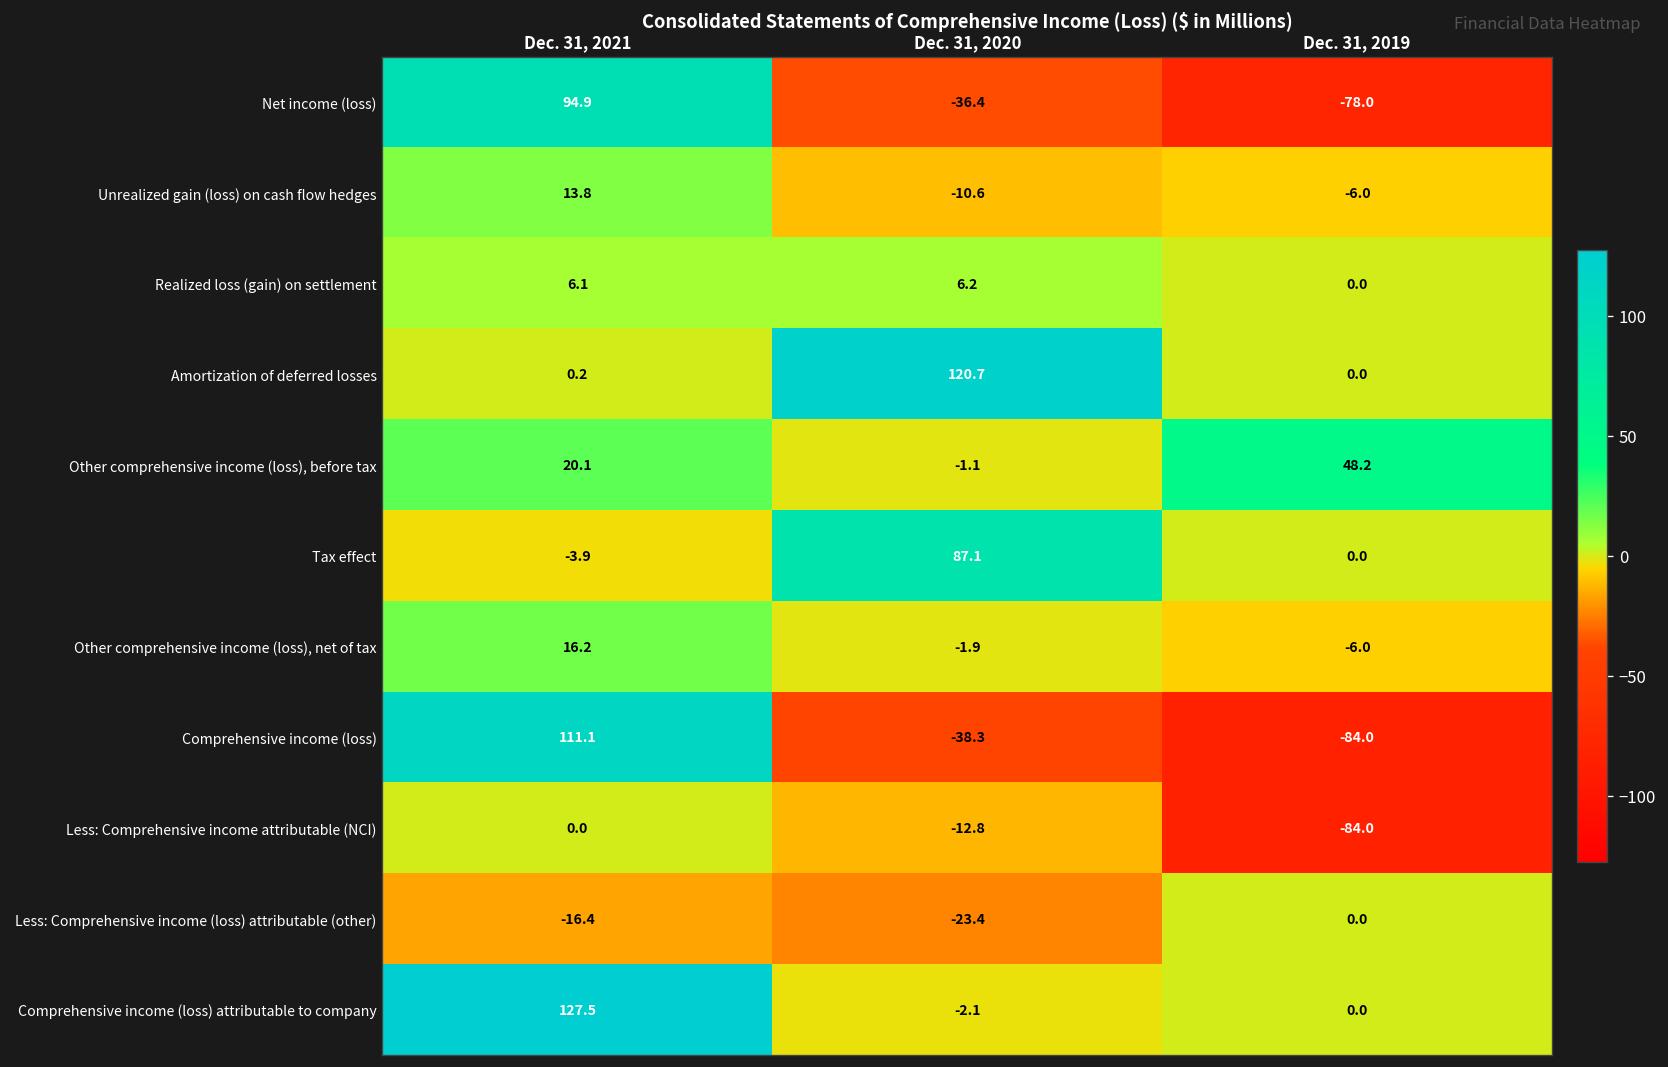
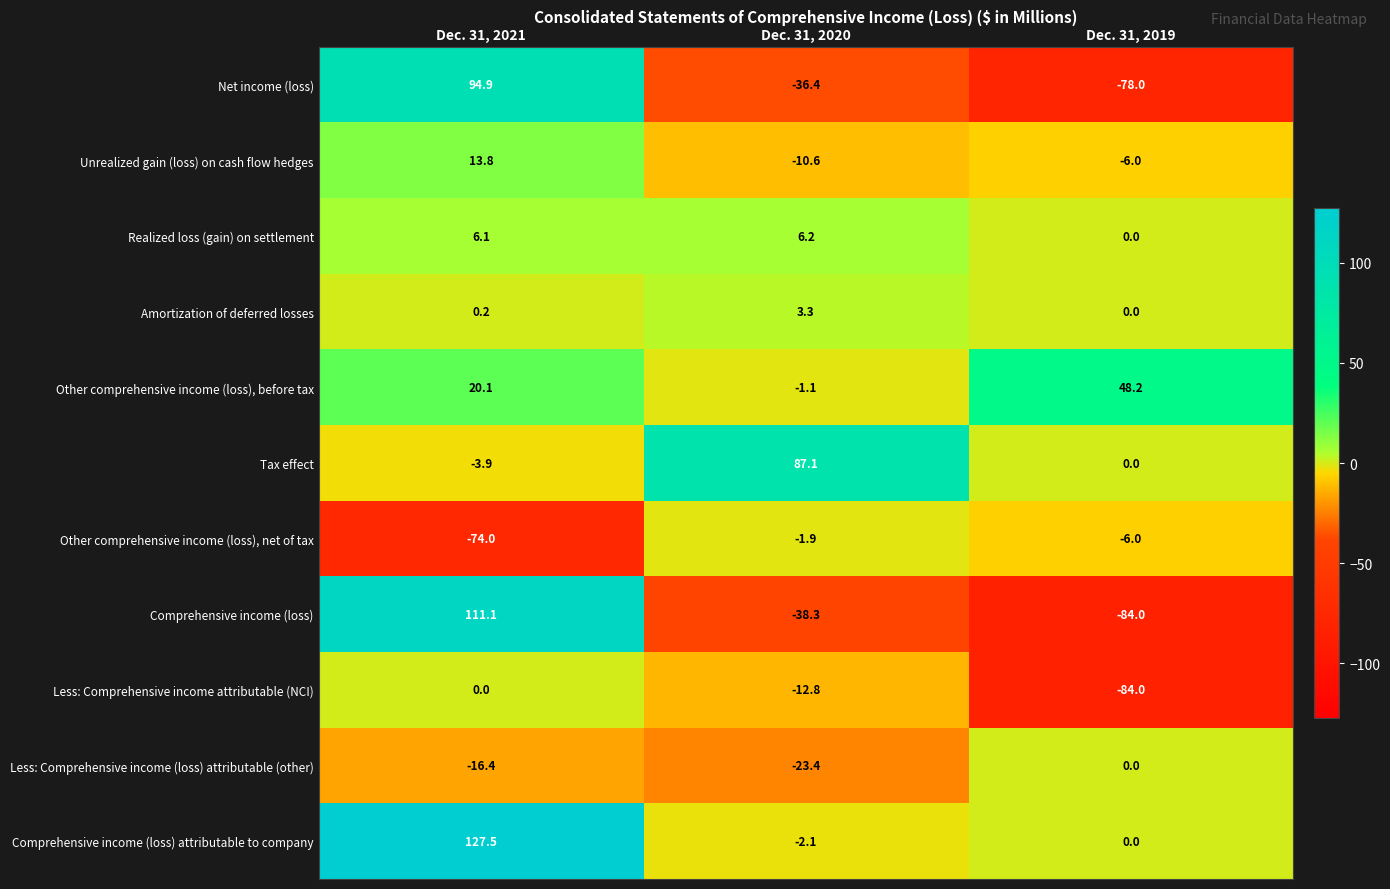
Amortization of deferred losses, Dec. 31, 2020: 120.7 -> 3.3
Other comprehensive income (loss), net of tax, Dec. 31, 2021: 16.2 -> -74.0
